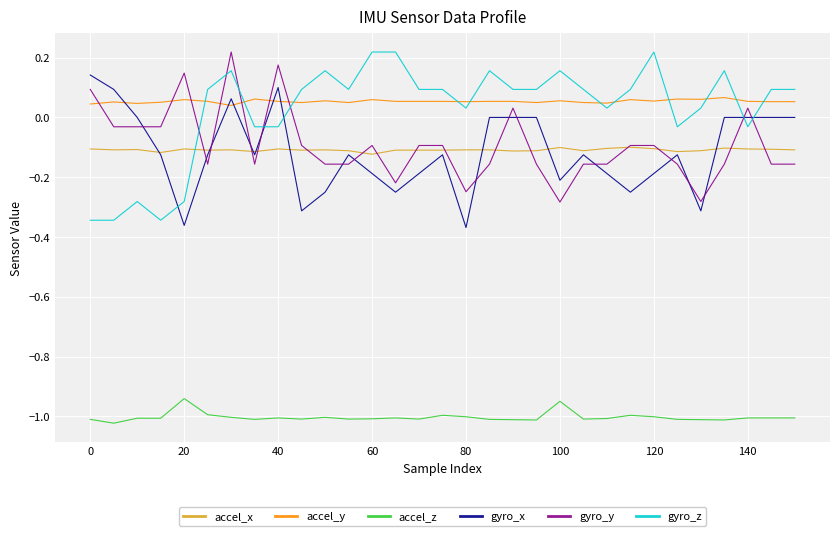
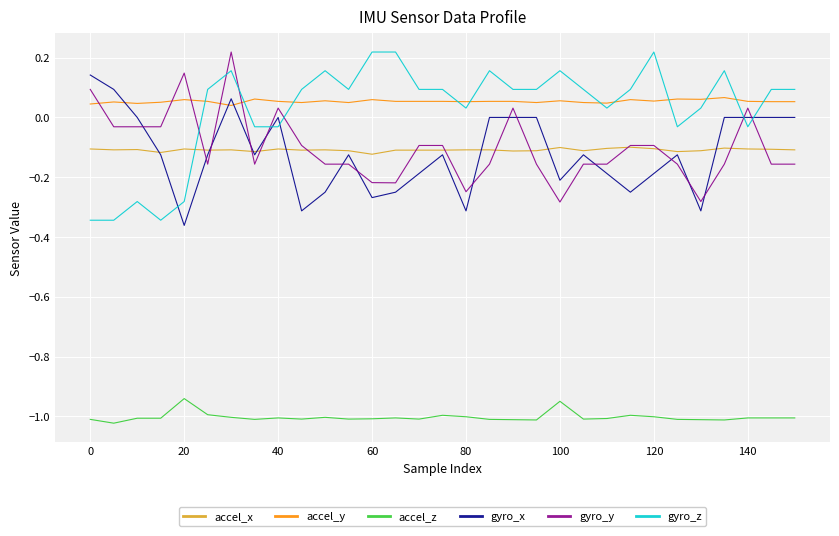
gyro_x, 40: 0.1 -> 0.0
gyro_y, 40: 0.18 -> 0.03
gyro_x, 60: -0.19 -> -0.27
gyro_y, 60: -0.09 -> -0.22
gyro_x, 80: -0.37 -> -0.31
